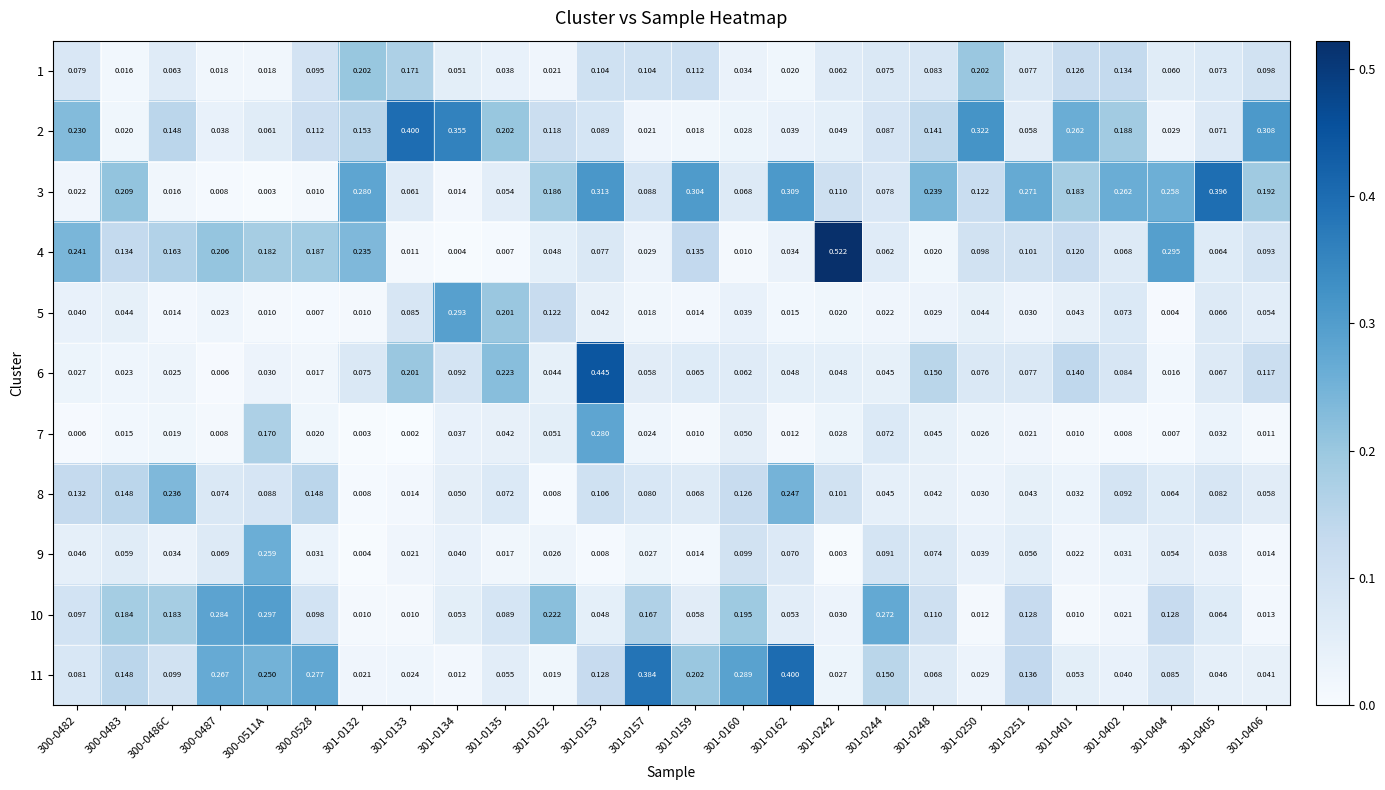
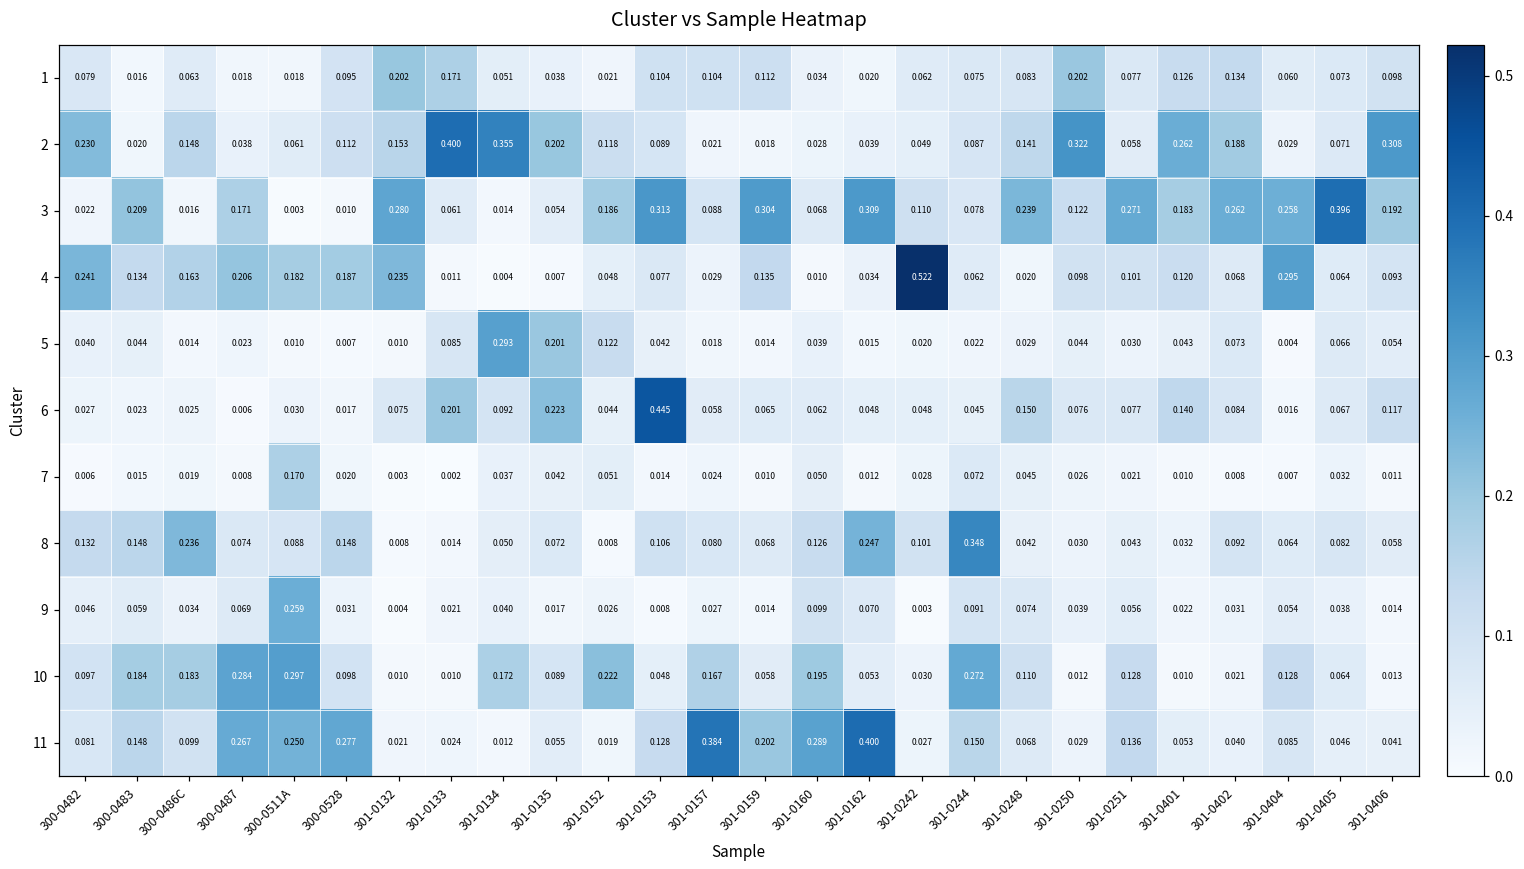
3, 300-0487: 0.008 -> 0.171
7, 301-0153: 0.280 -> 0.014
8, 301-0244: 0.045 -> 0.348
10, 301-0134: 0.053 -> 0.172
